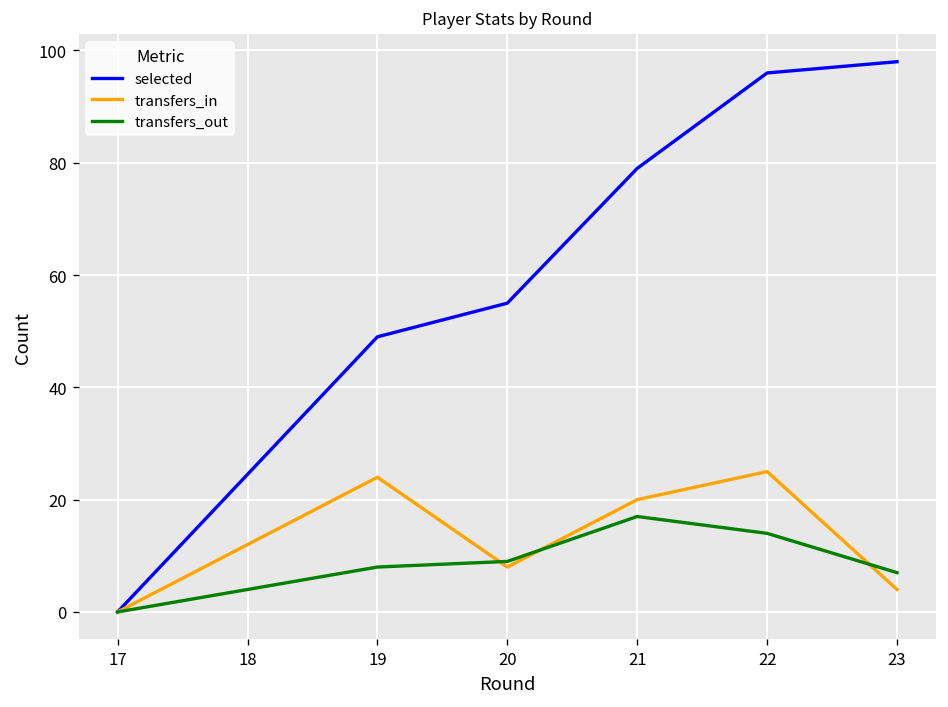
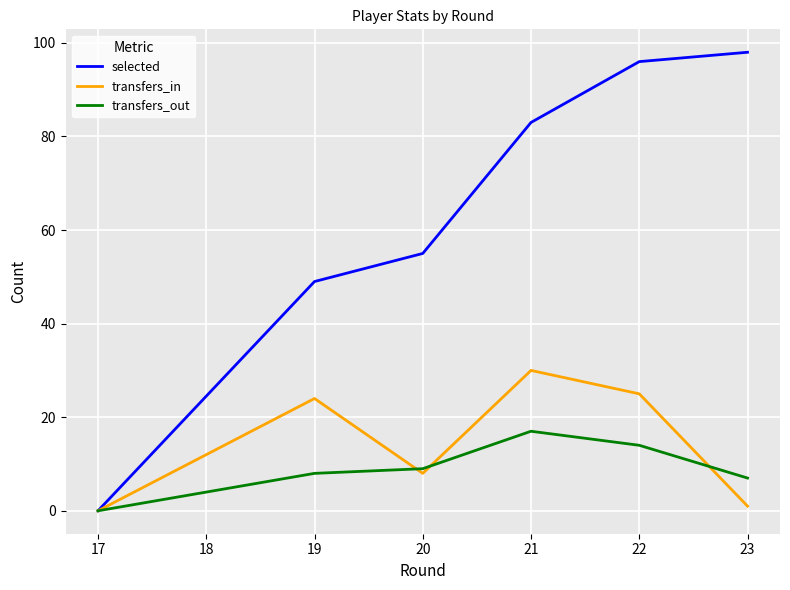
selected, 21: 79 -> 83
transfers_in, 21: 20 -> 30
transfers_in, 23: 4 -> 1
